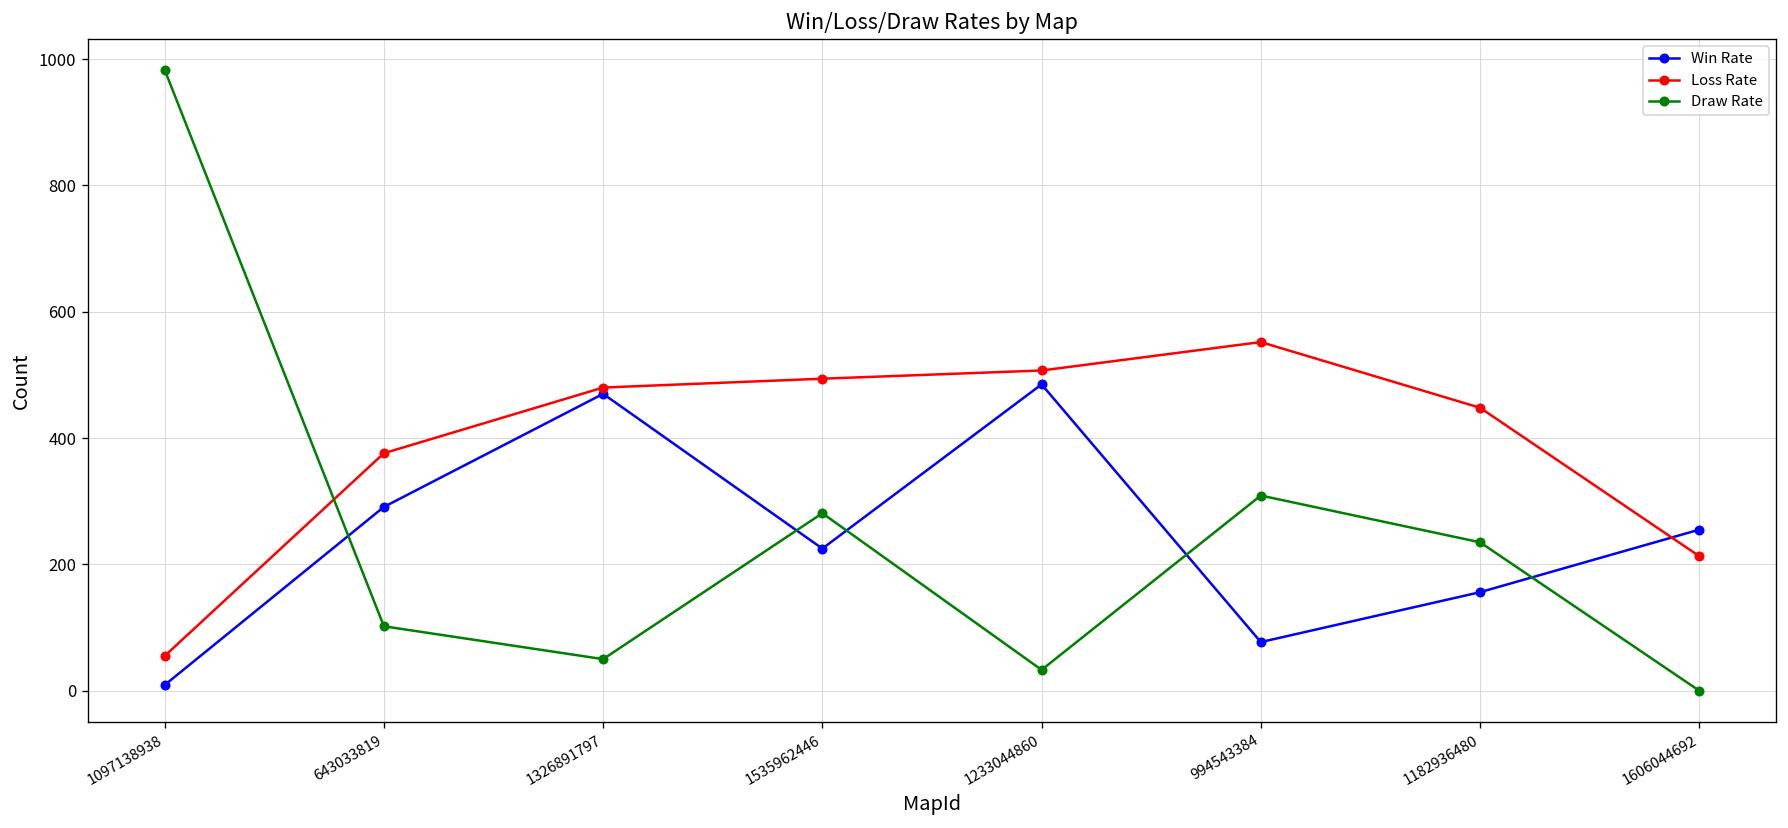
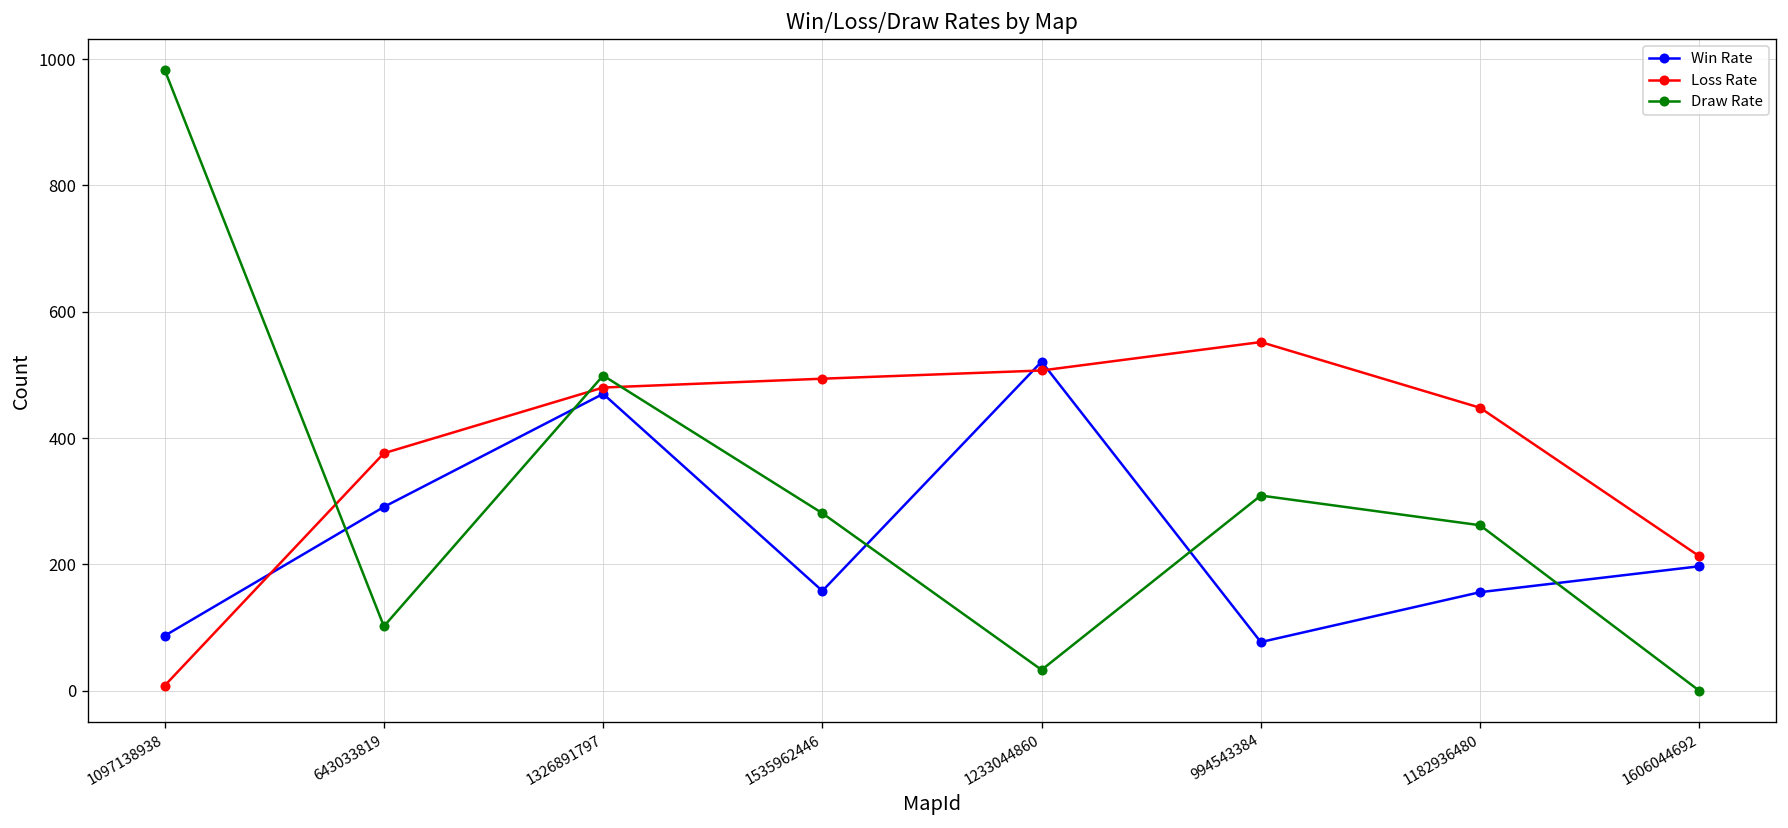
Win Rate, 1097138938: 10 -> 90
Loss Rate, 1097138938: 60 -> 10
Draw Rate, 1326891797: 50 -> 500
Win Rate, 1535962446: 230 -> 160
Win Rate, 1233044860: 490 -> 520
Draw Rate, 1182936480: 240 -> 260
Win Rate, 1606044692: 260 -> 200
